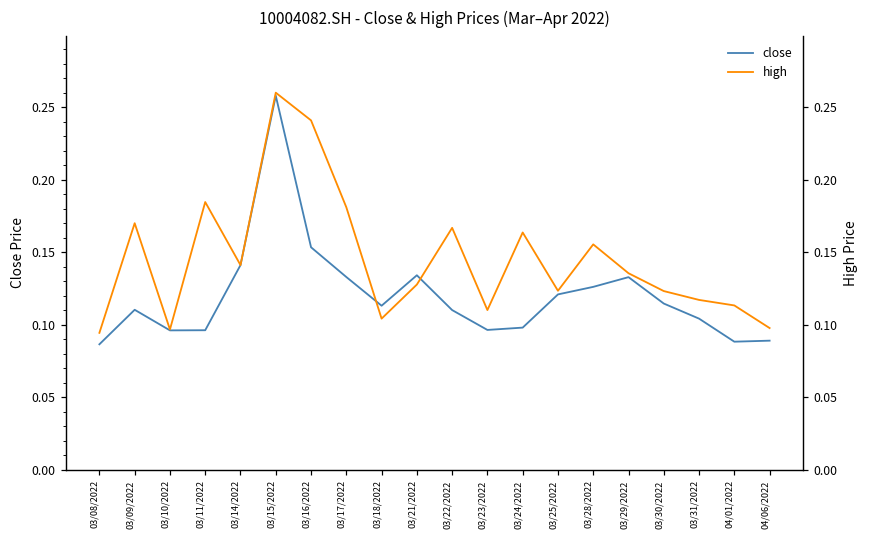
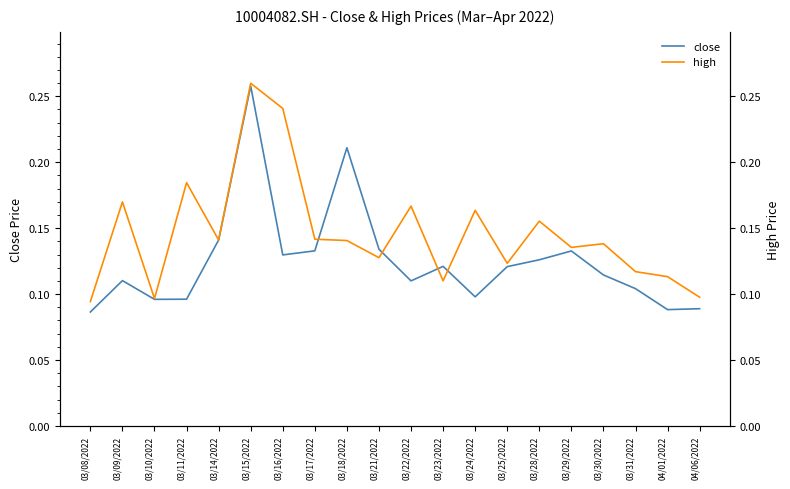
close, 03/16/2022: 0.153 -> 0.130
close, 03/18/2022: 0.113 -> 0.211
close, 03/23/2022: 0.096 -> 0.121
high, 03/17/2022: 0.181 -> 0.142
high, 03/18/2022: 0.104 -> 0.141
high, 03/30/2022: 0.123 -> 0.138
